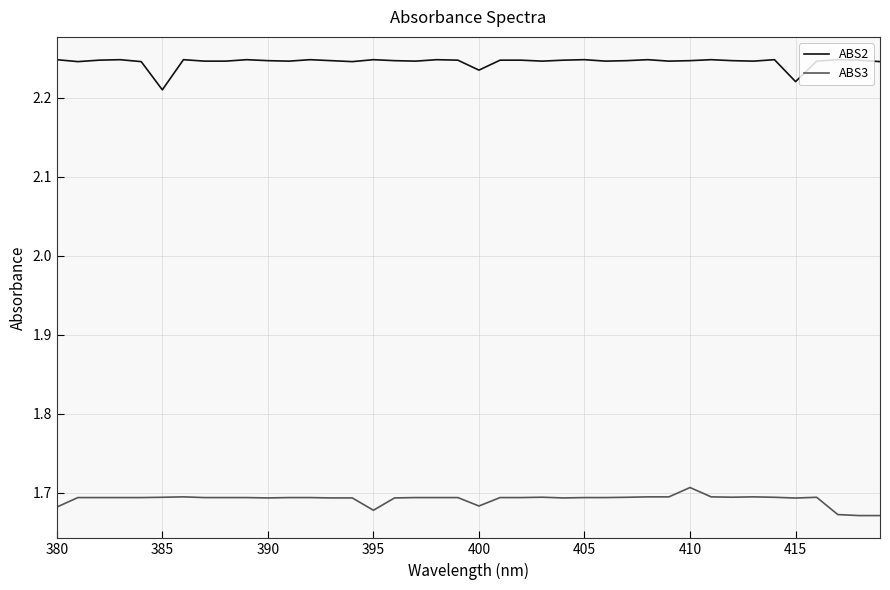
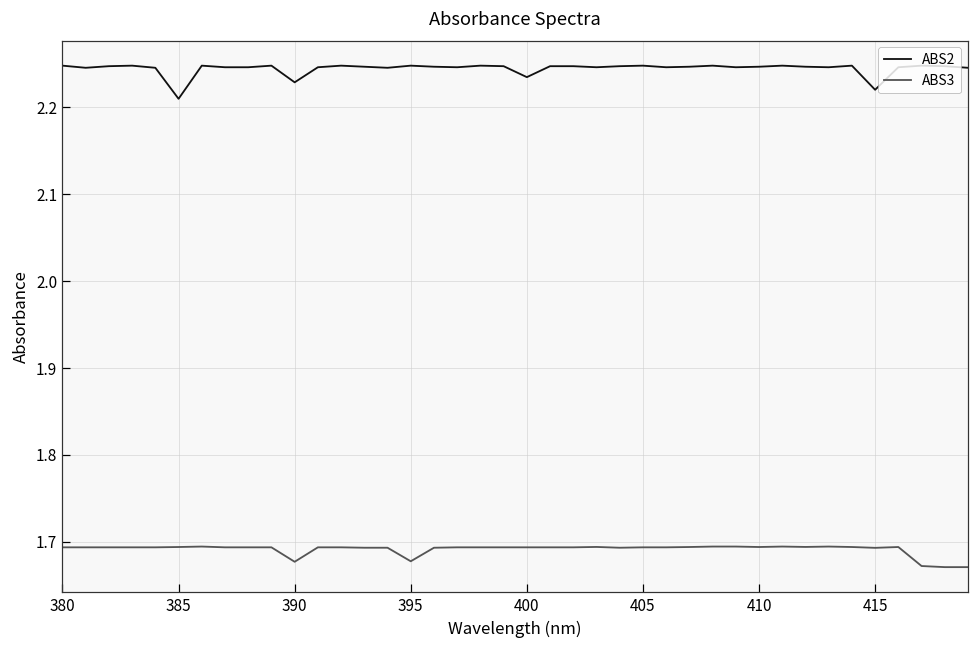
ABS3, 380: 1.68 -> 1.69
ABS2, 390: 2.25 -> 2.23
ABS3, 390: 1.69 -> 1.68
ABS3, 400: 1.68 -> 1.69
ABS3, 410: 1.71 -> 1.69
